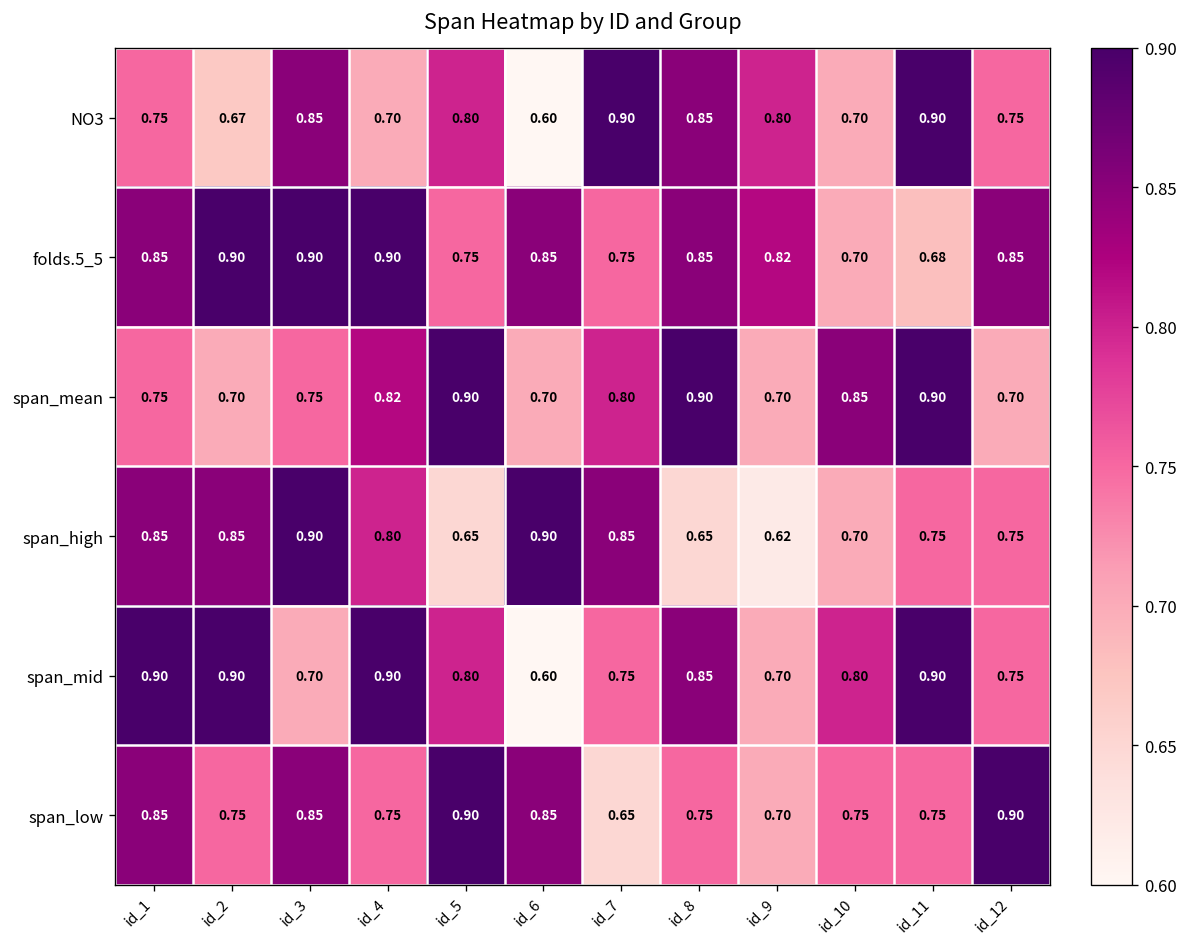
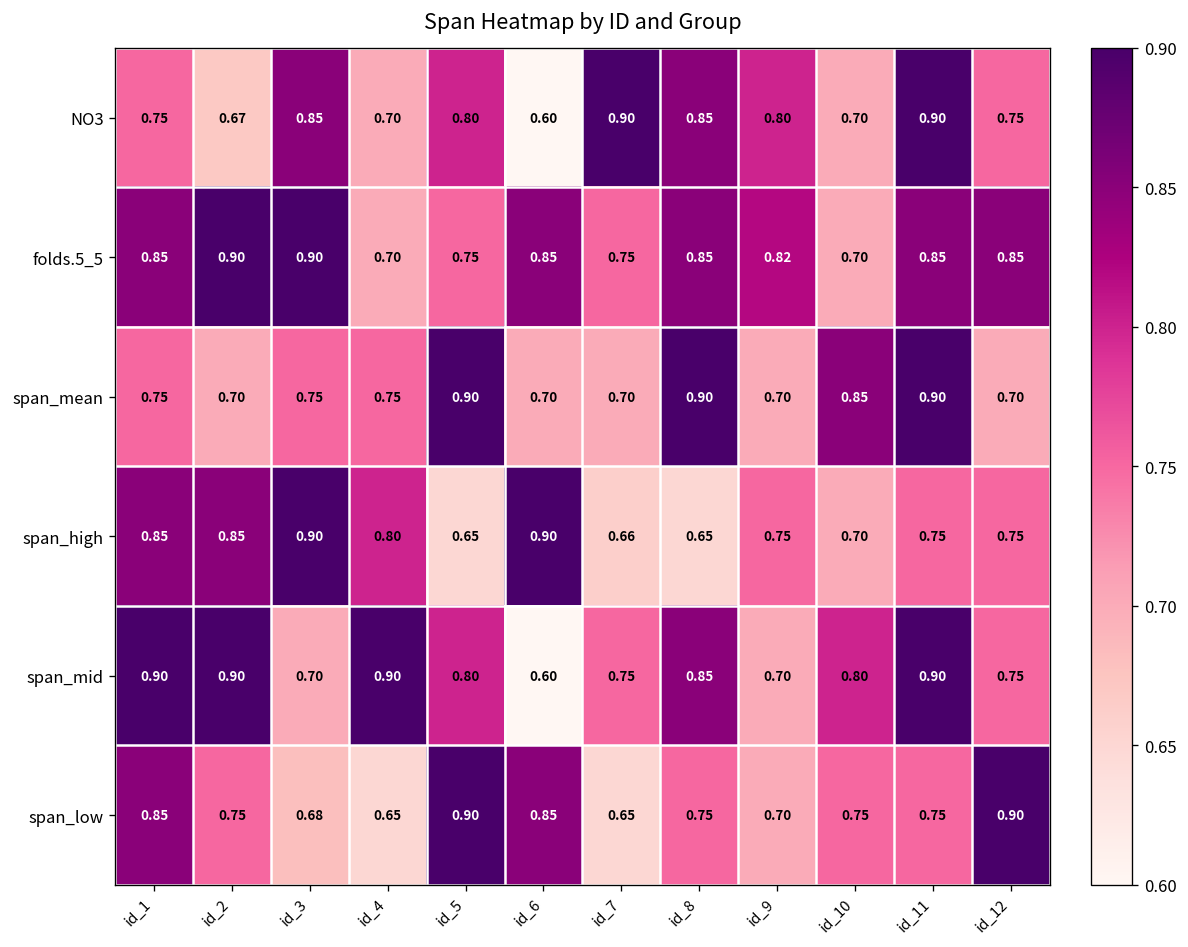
folds.5_5, id_4: 0.90 -> 0.70
folds.5_5, id_11: 0.68 -> 0.85
span_mean, id_4: 0.82 -> 0.75
span_mean, id_7: 0.80 -> 0.70
span_high, id_7: 0.85 -> 0.66
span_high, id_9: 0.62 -> 0.75
span_low, id_3: 0.85 -> 0.68
span_low, id_4: 0.75 -> 0.65
